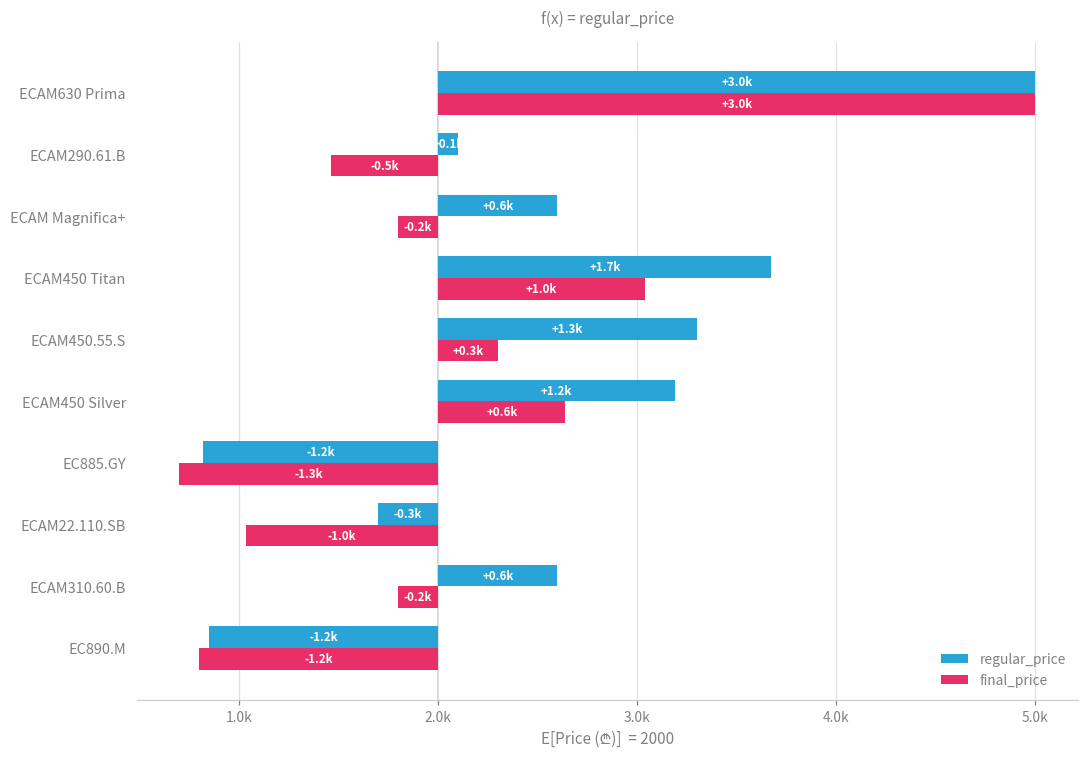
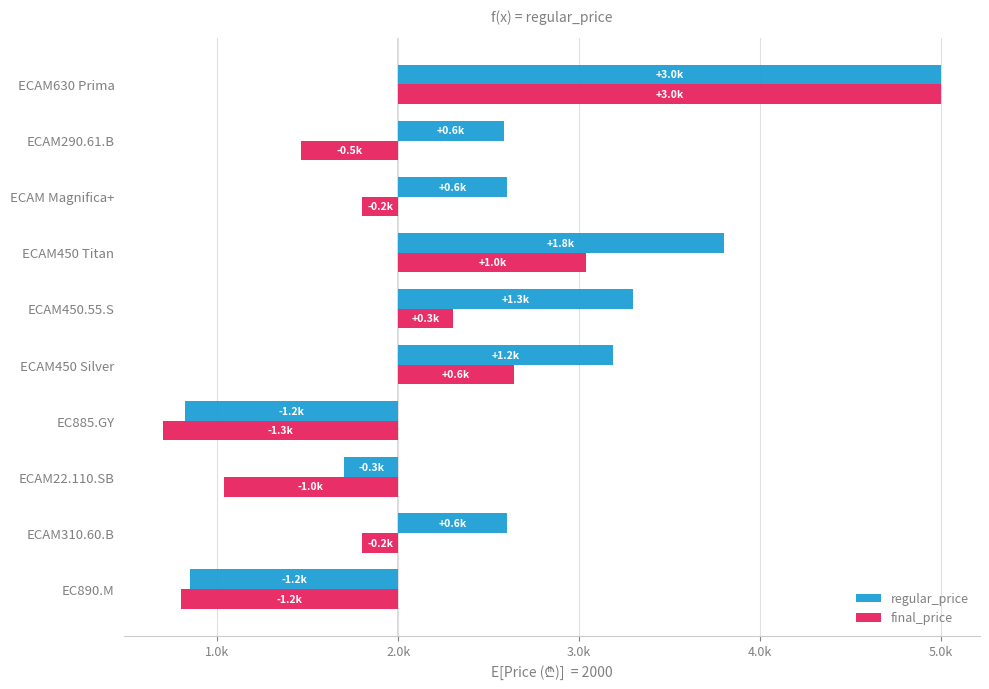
regular_price, ECAM290.61.B: +0.1k -> +0.6k
regular_price, ECAM450 Titan: +1.7k -> +1.8k
